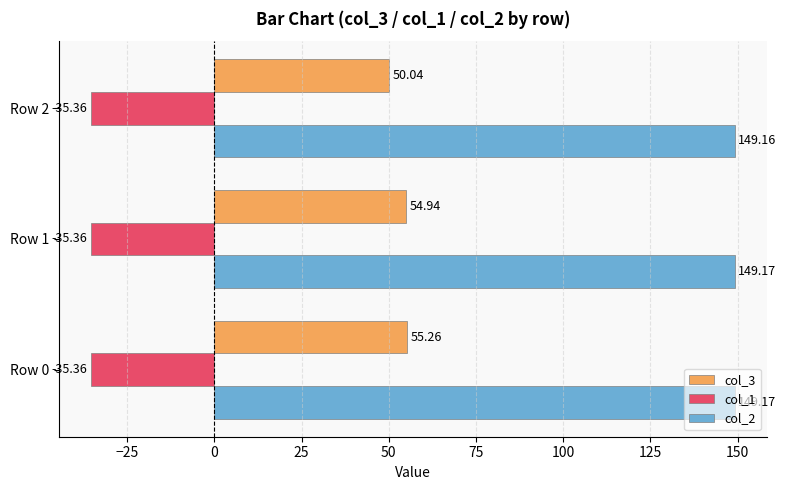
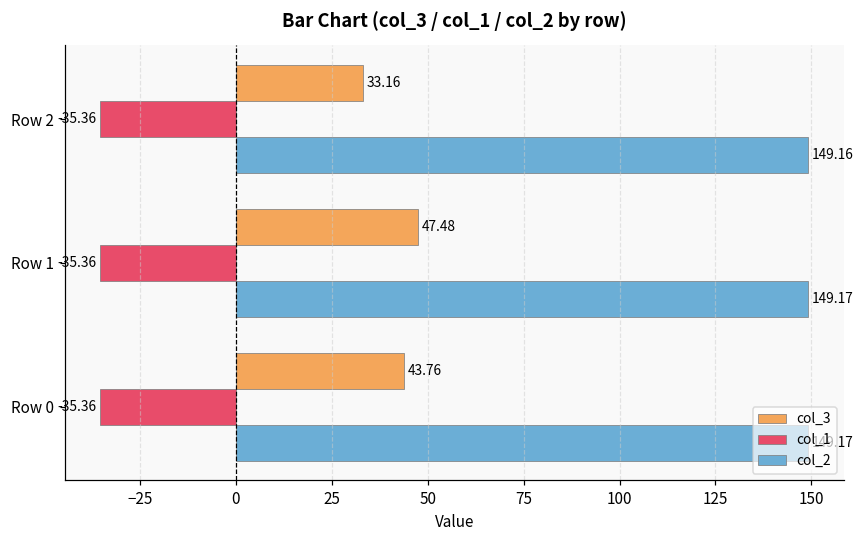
col_3, Row 2: 50.04 -> 33.16
col_3, Row 1: 54.94 -> 47.48
col_3, Row 0: 55.26 -> 43.76
